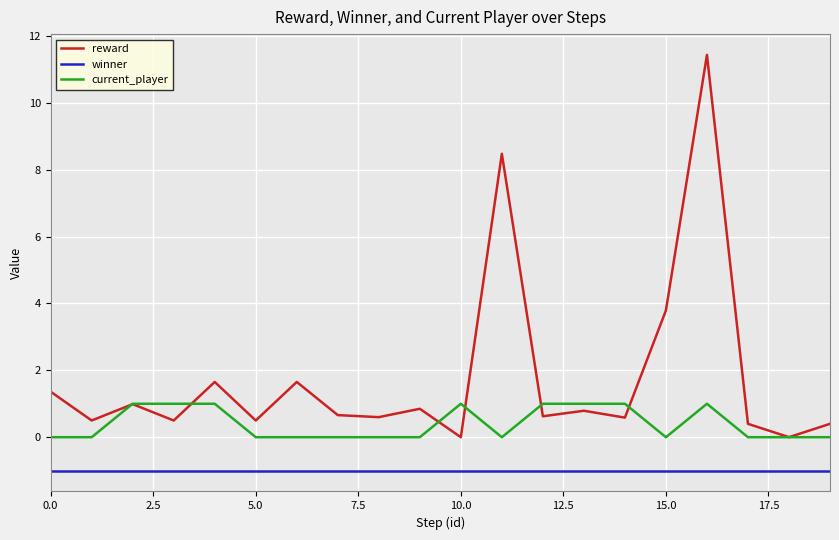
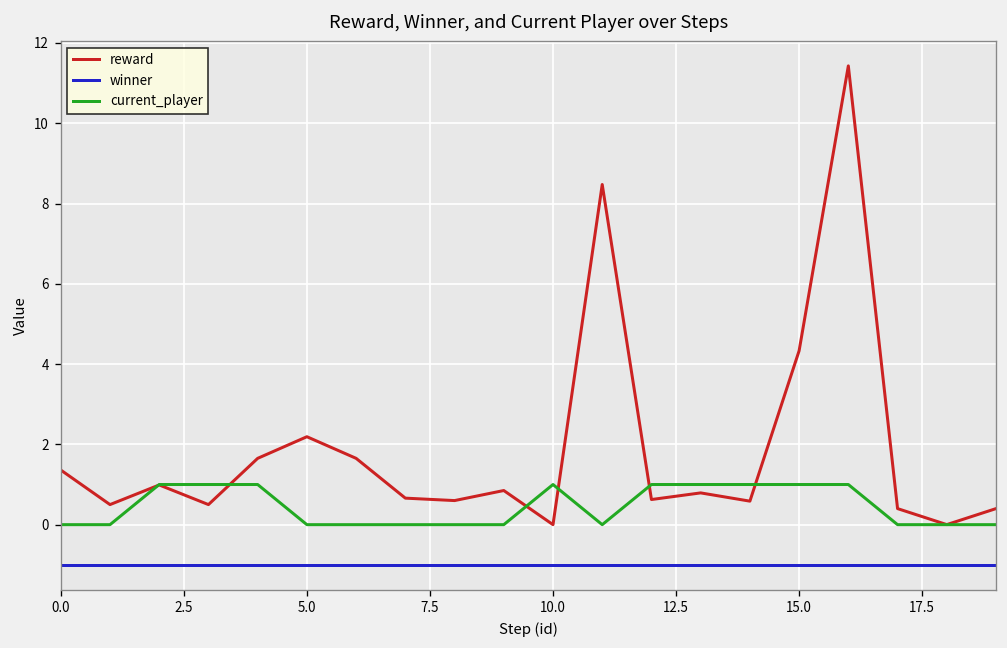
reward, 5.0: 0.5 -> 2.2
reward, 15.0: 3.8 -> 4.3
current_player, 15.0: 0 -> 1
